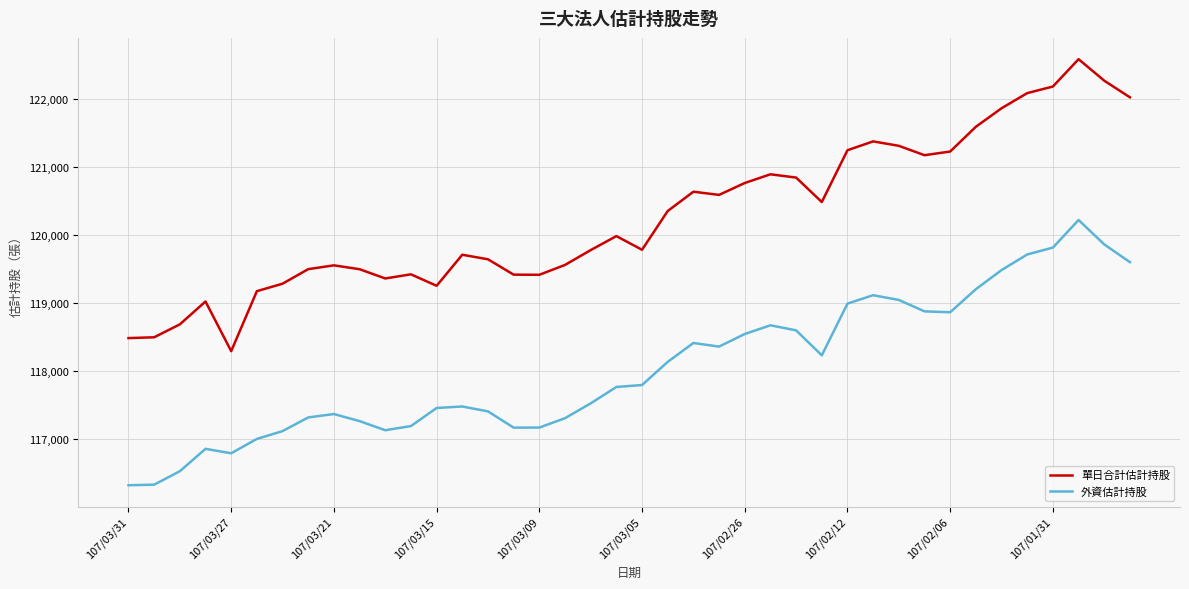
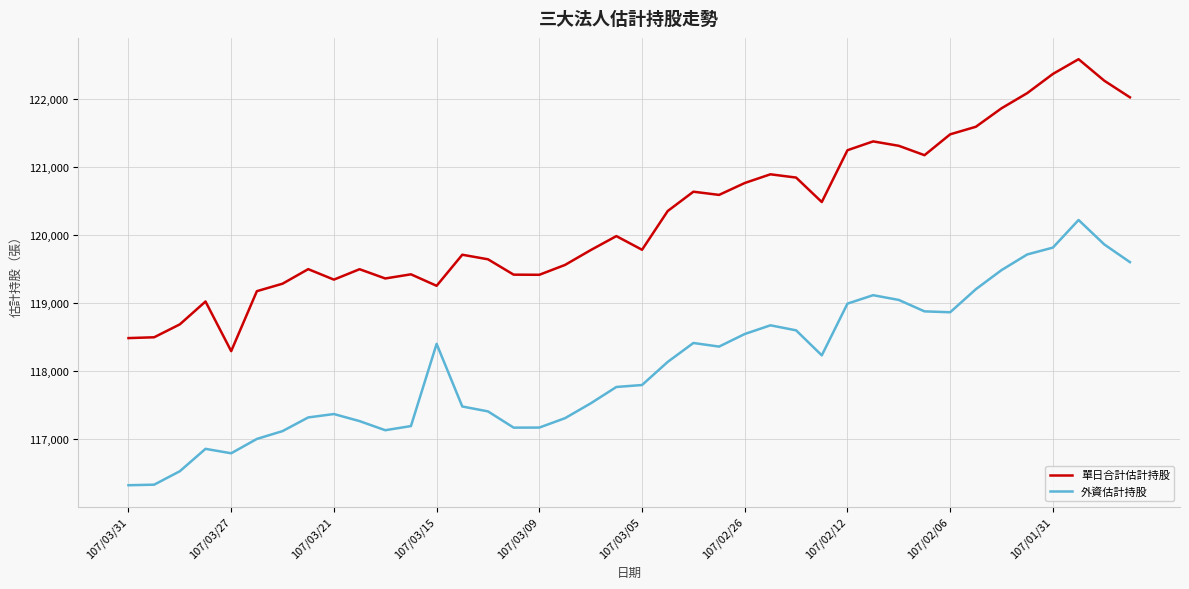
單日合計估計持股, 107/03/21: 119,600 -> 119,300
外資估計持股, 107/03/15: 117,500 -> 118,400
單日合計估計持股, 107/02/06: 121,200 -> 121,500
單日合計估計持股, 107/01/31: 122,200 -> 122,400
